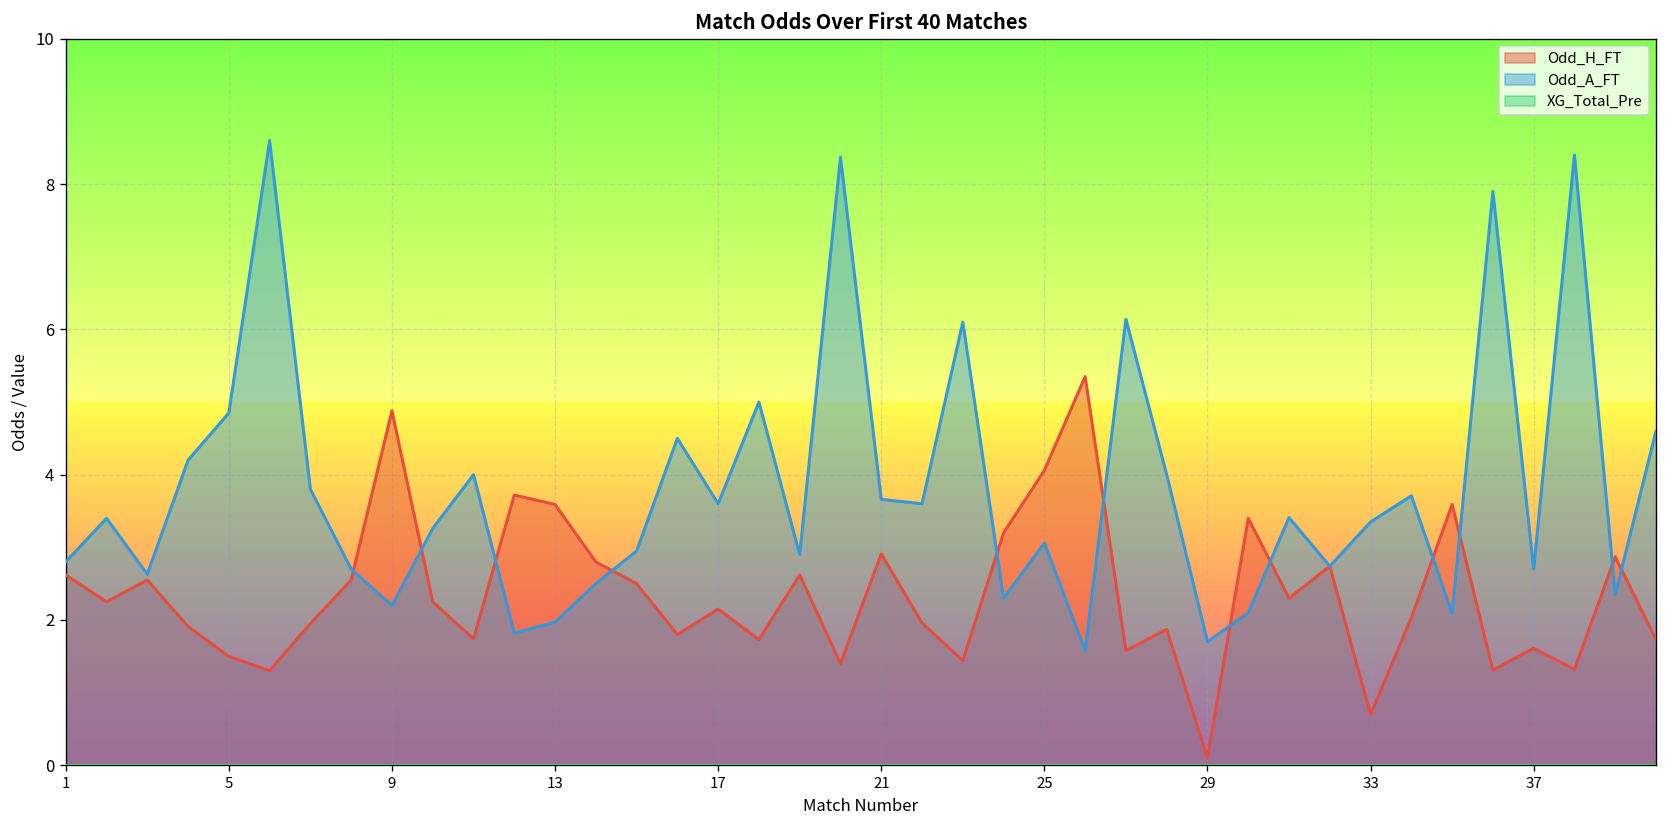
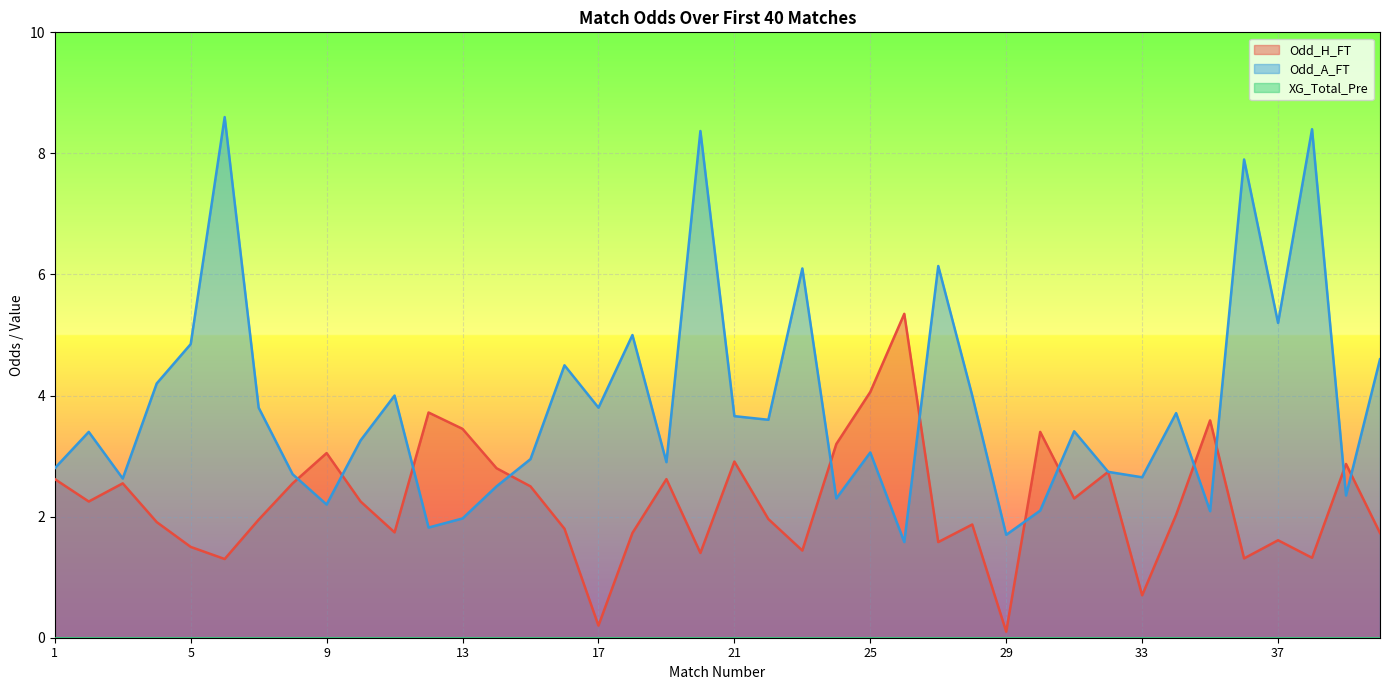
Odd_H_FT, 9: 4.9 -> 3.1
Odd_H_FT, 13: 3.6 -> 3.5
Odd_H_FT, 17: 2.2 -> 0.2
Odd_A_FT, 17: 3.6 -> 3.8
Odd_A_FT, 33: 3.4 -> 2.7
Odd_A_FT, 37: 2.7 -> 5.2
